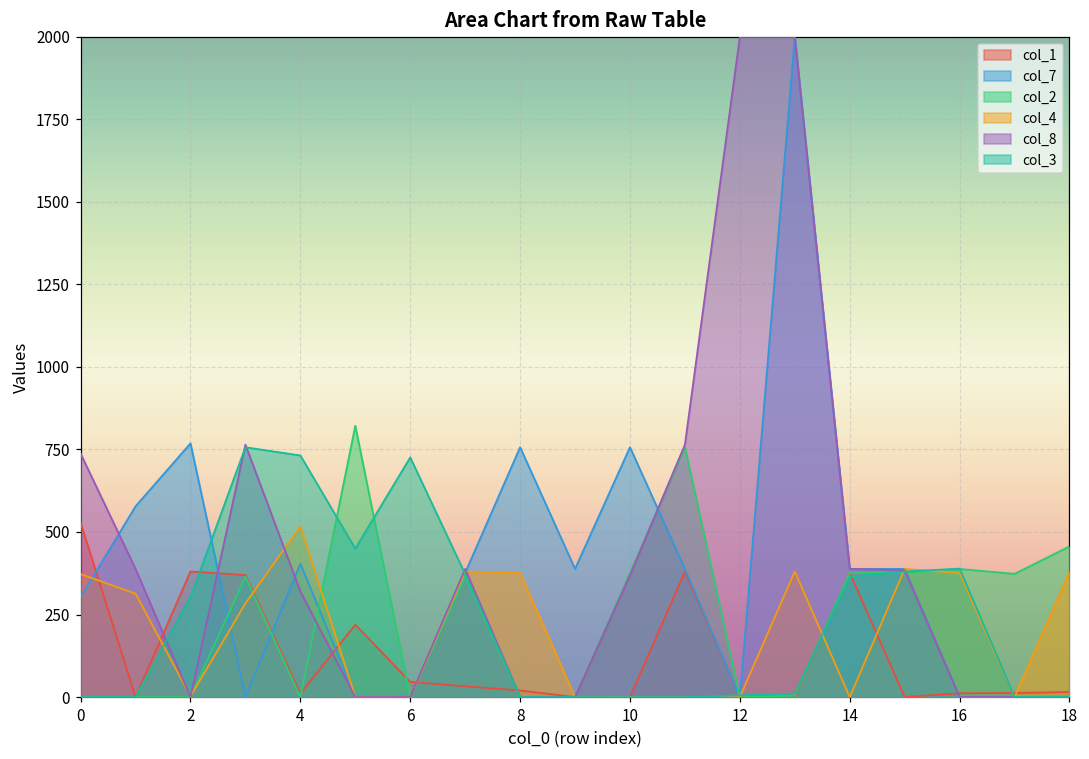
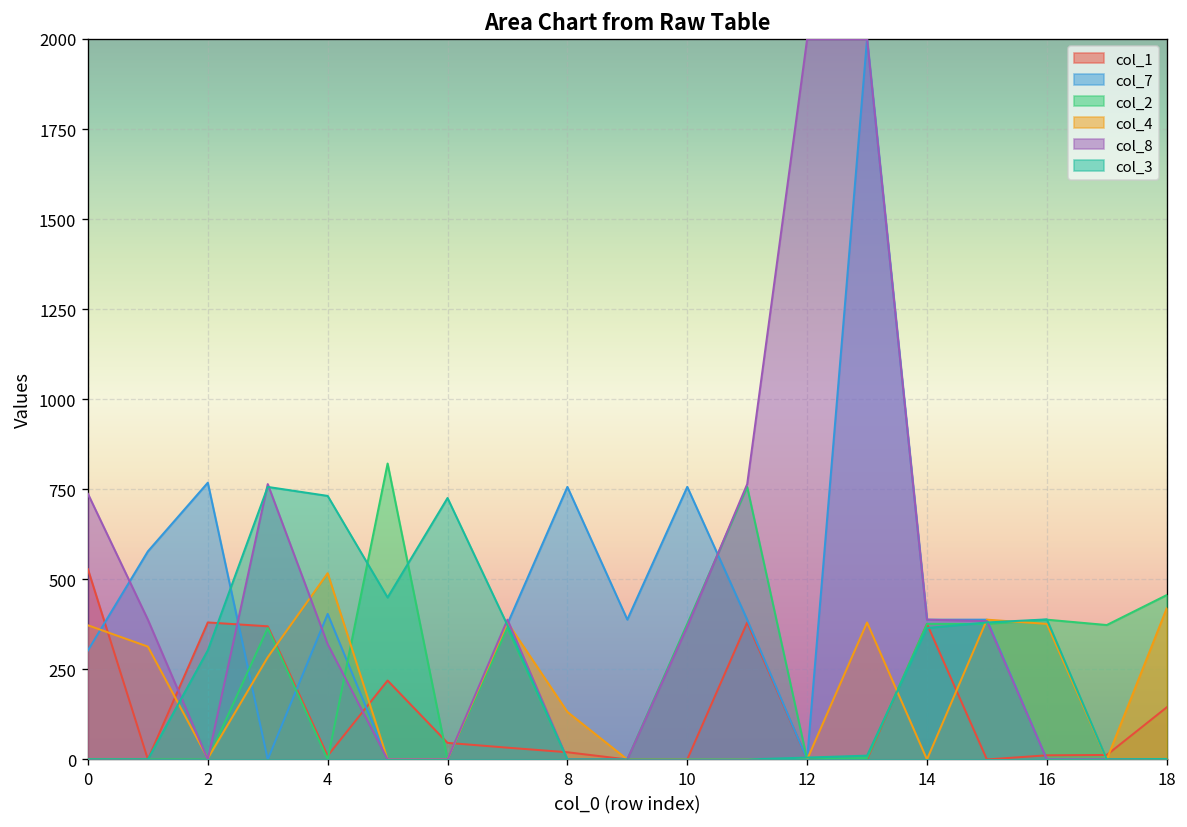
col_4, 8: 380 -> 130
col_1, 18: 20 -> 140
col_4, 18: 380 -> 420
